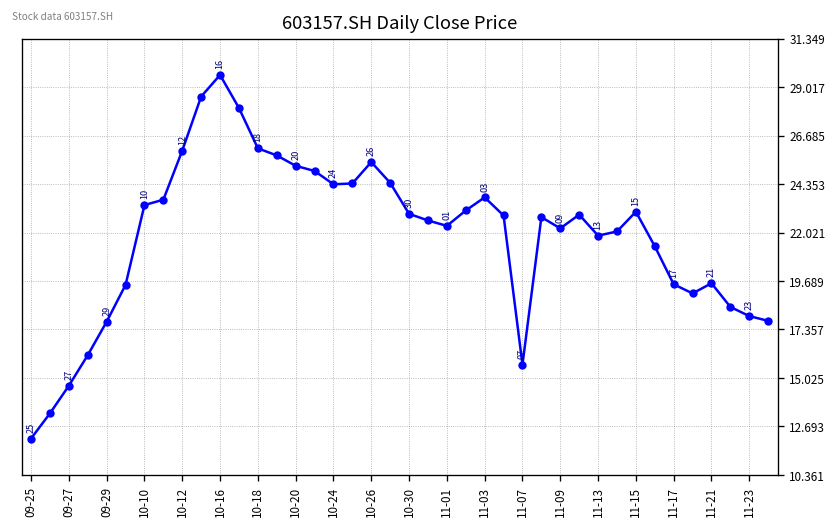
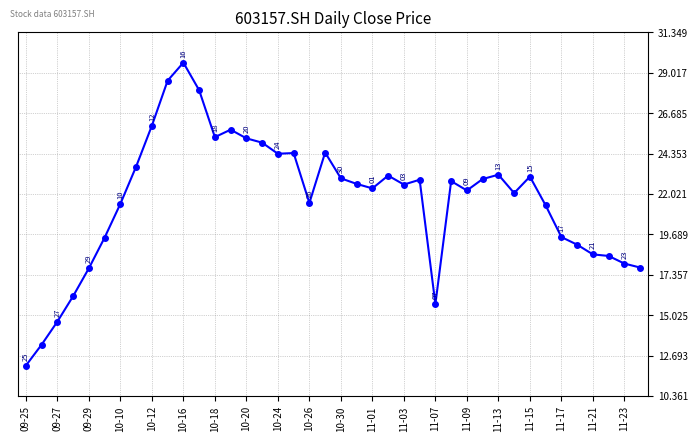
10-10: 23.3 -> 21.5
10-18: 26.1 -> 25.3
10-26: 25.4 -> 21.5
11-03: 23.7 -> 22.6
11-13: 21.9 -> 23.1
11-21: 19.6 -> 18.5
